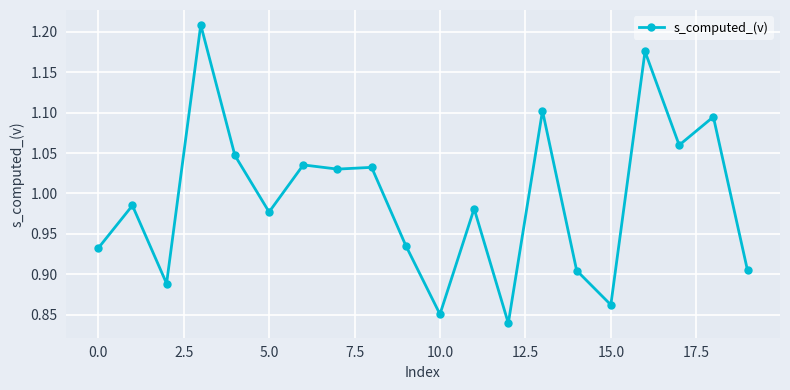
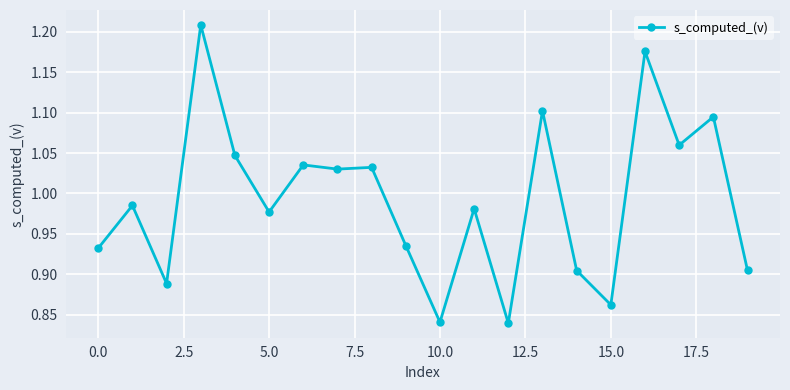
10.0: 0.85 -> 0.84
